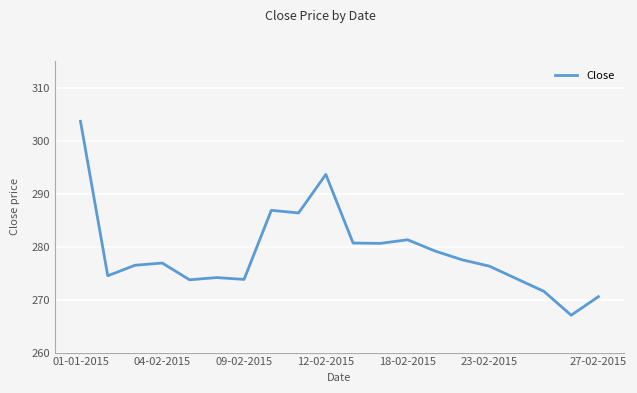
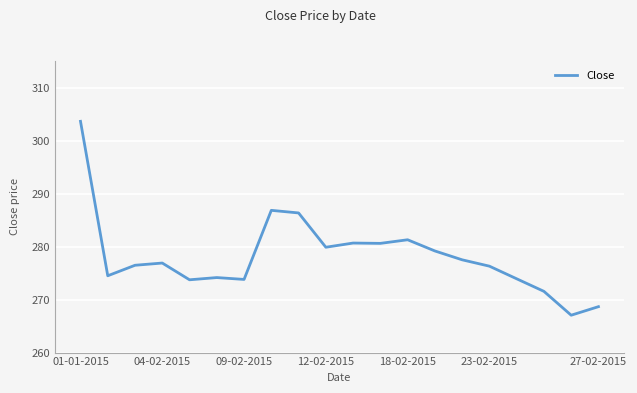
12-02-2015: 294 -> 280
27-02-2015: 271 -> 269
